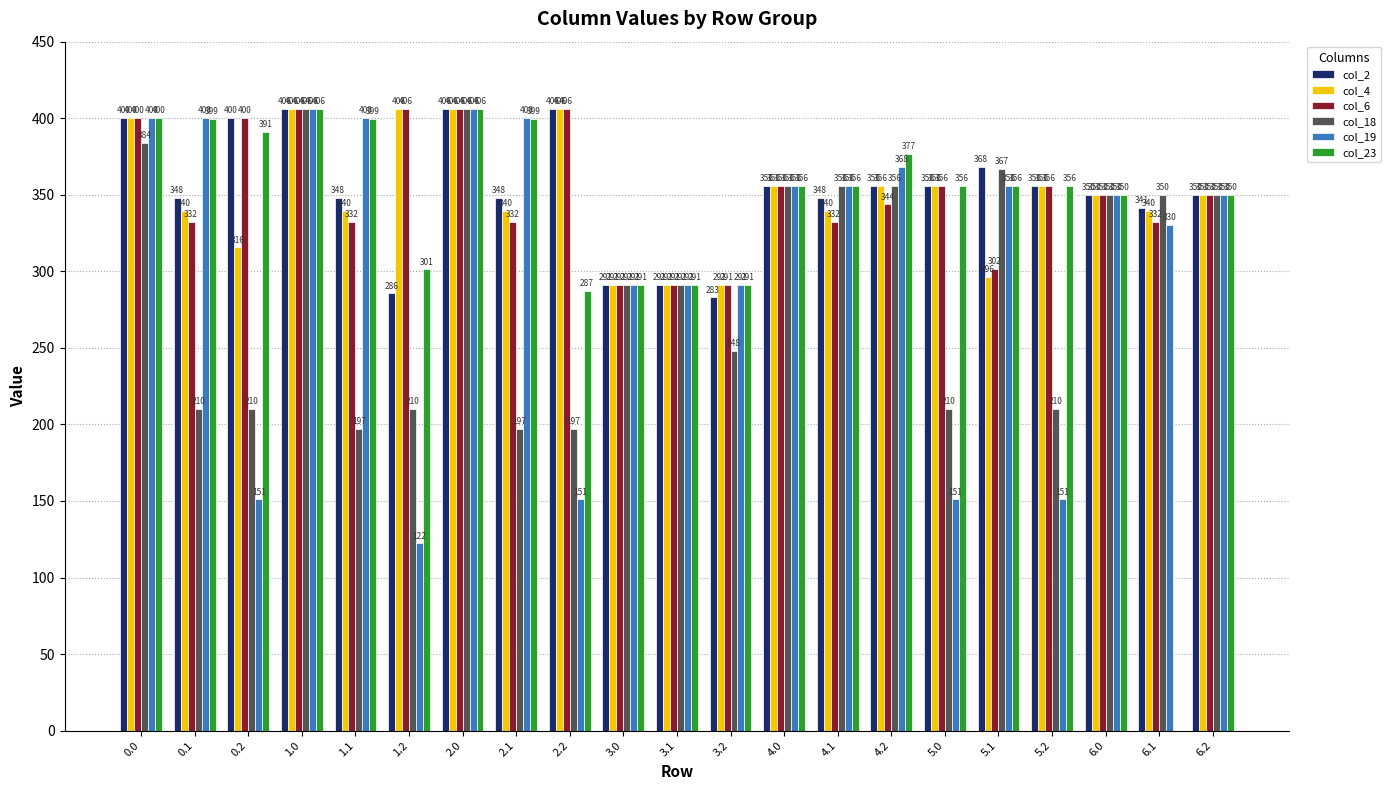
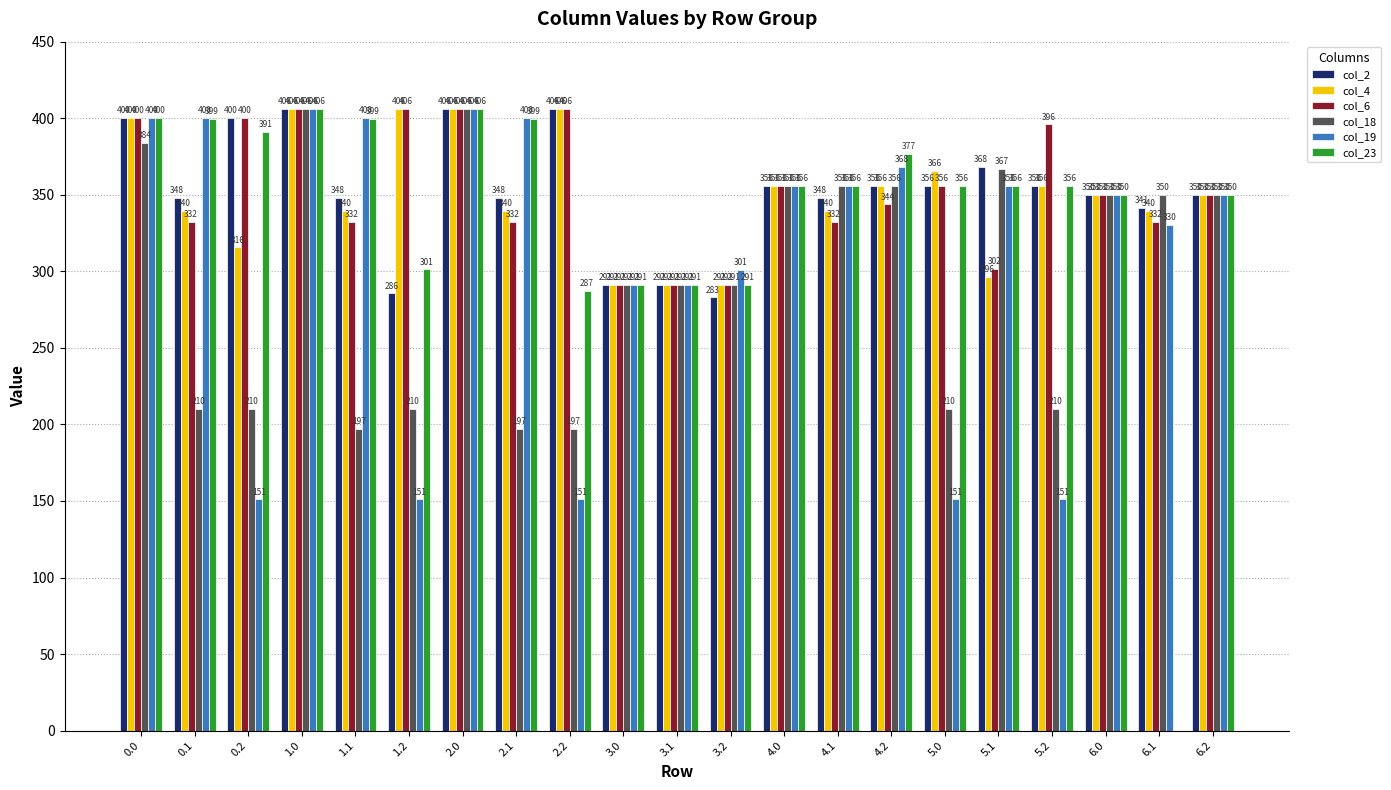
col_19, 1.2: 122 -> 151
col_18, 3.2: 248 -> 291
col_19, 3.2: 291 -> 301
col_4, 5.0: 356 -> 366
col_6, 5.2: 356 -> 396
